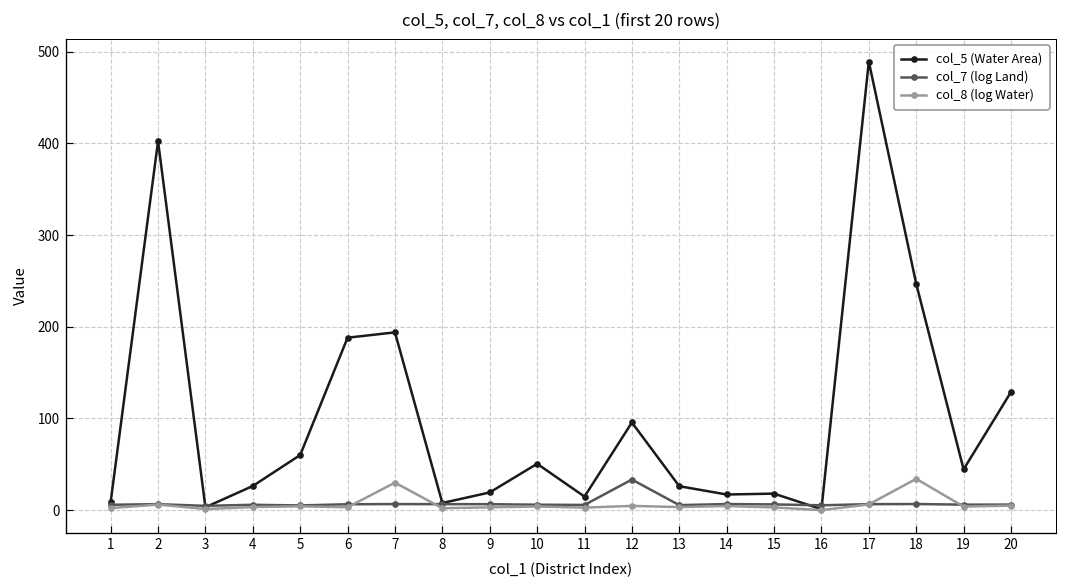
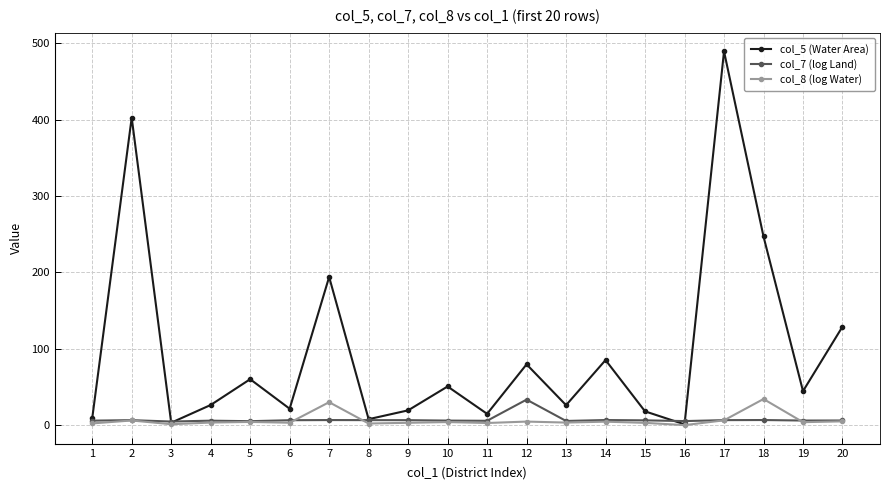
col_5 (Water Area), 6: 190 -> 20
col_5 (Water Area), 12: 100 -> 80
col_5 (Water Area), 14: 20 -> 90
